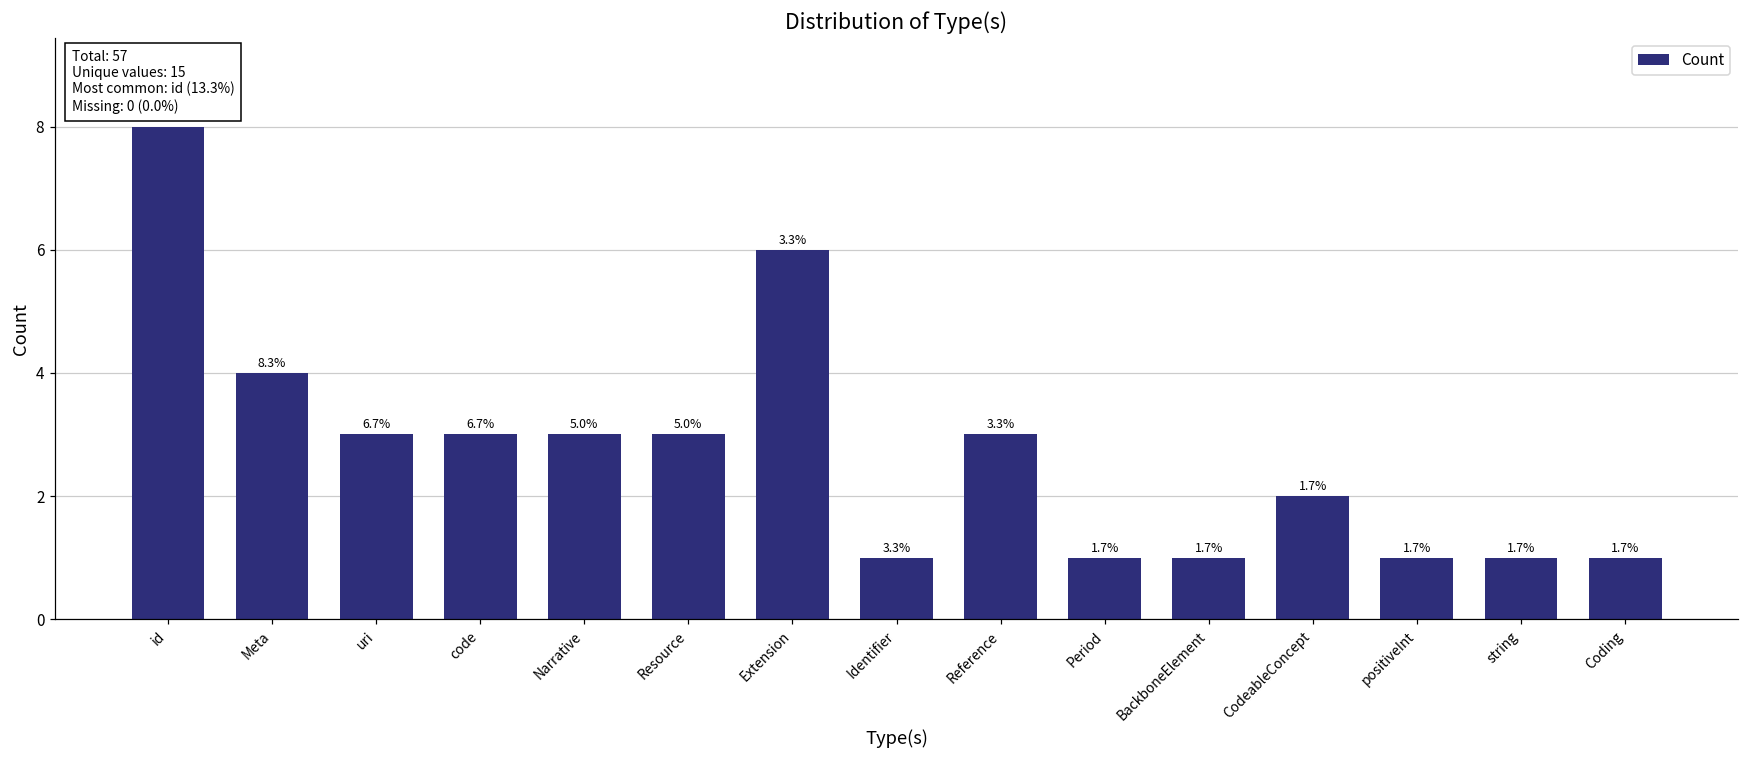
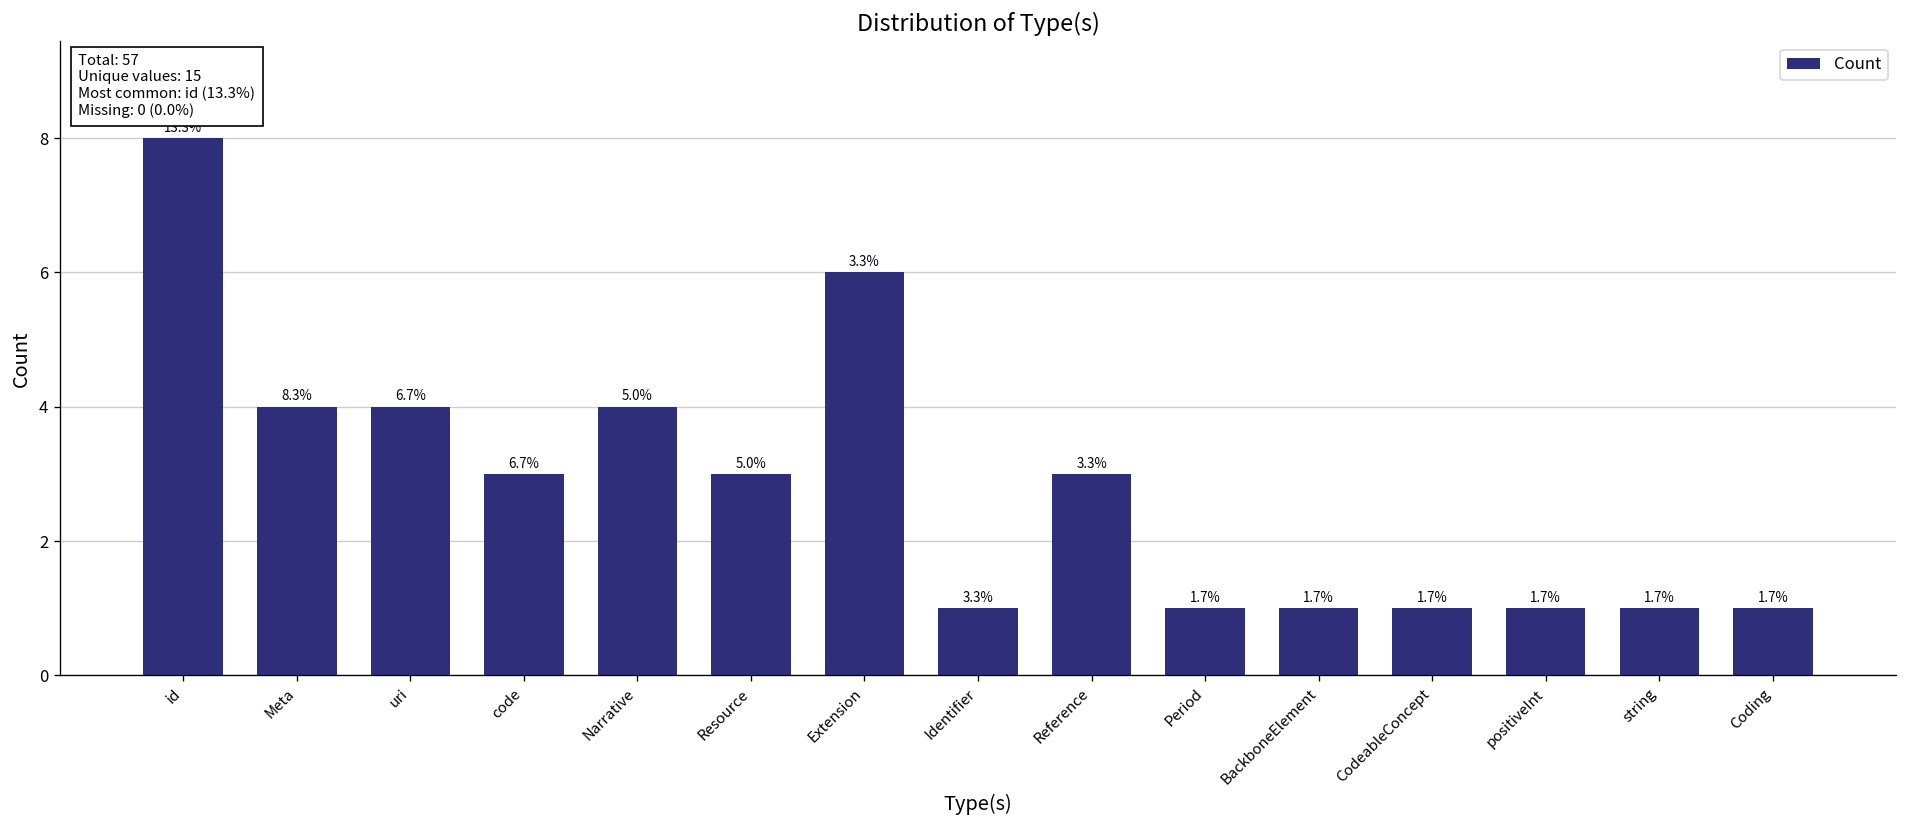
uri: 3 -> 4
Narrative: 3 -> 4
CodeableConcept: 2 -> 1
